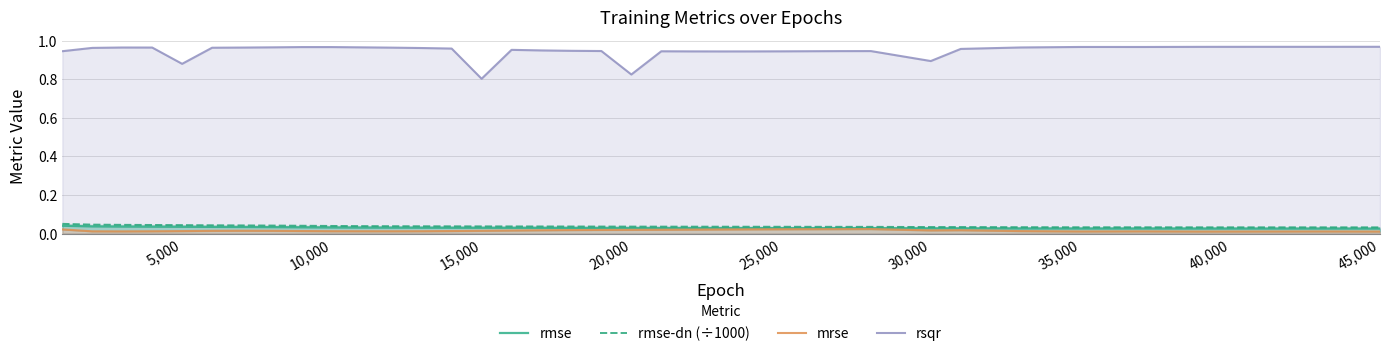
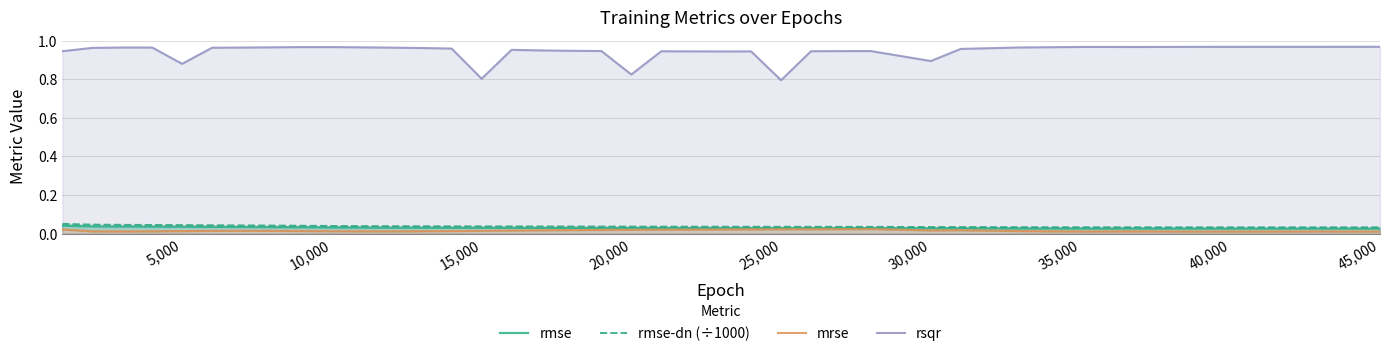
rsqr, 25,000: 0.94 -> 0.79
